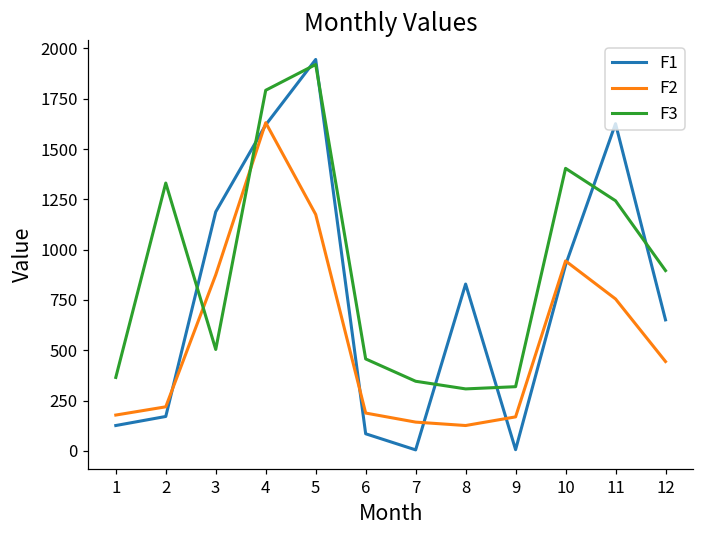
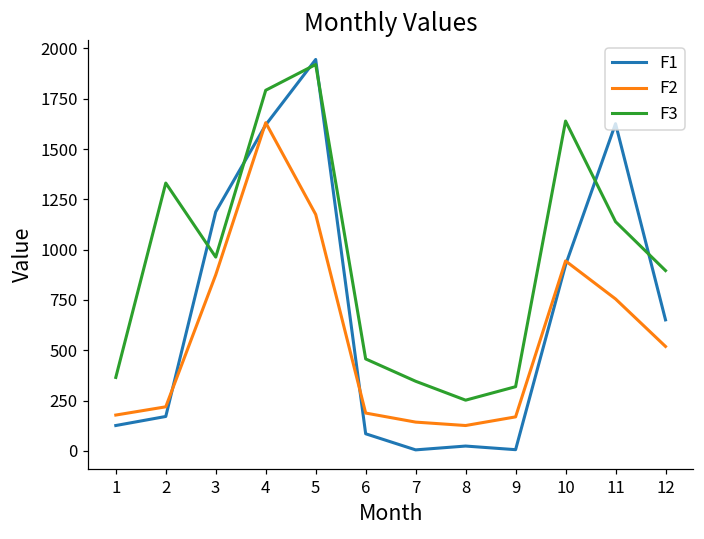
F3, 3: 500 -> 960
F1, 8: 830 -> 20
F3, 8: 310 -> 250
F3, 10: 1400 -> 1640
F3, 11: 1240 -> 1140
F2, 12: 440 -> 520
